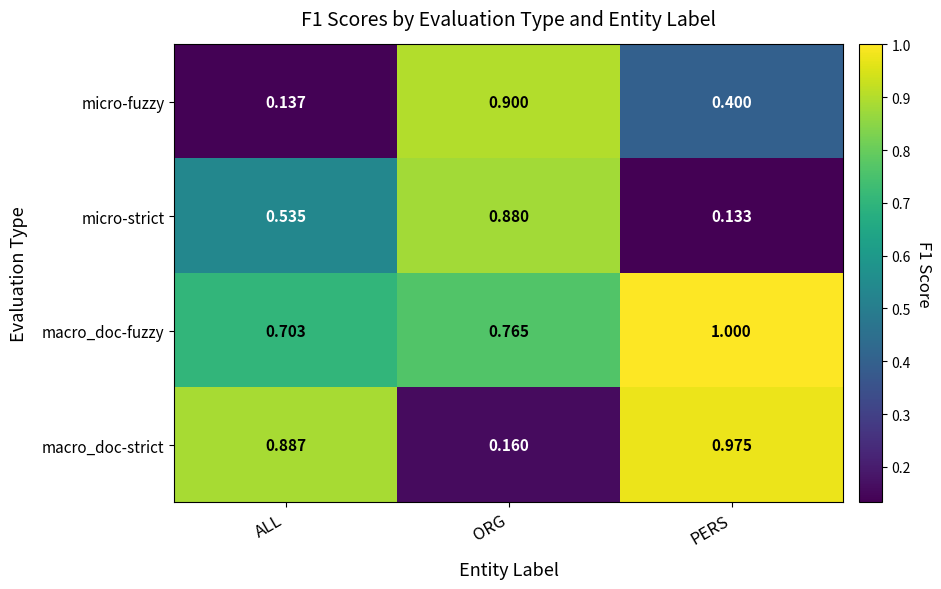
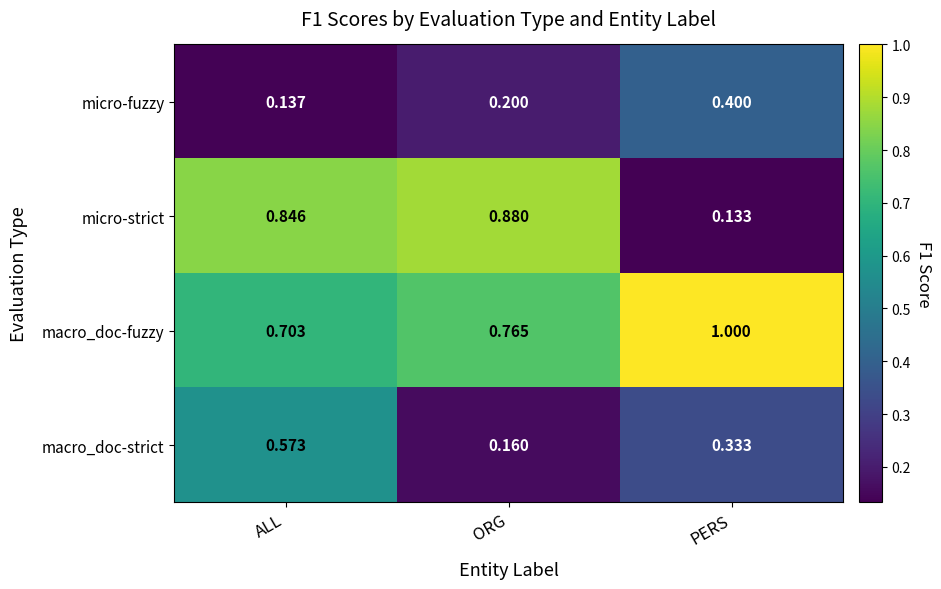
micro-fuzzy, ORG: 0.900 -> 0.200
micro-strict, ALL: 0.535 -> 0.846
macro_doc-strict, ALL: 0.887 -> 0.573
macro_doc-strict, PERS: 0.975 -> 0.333
